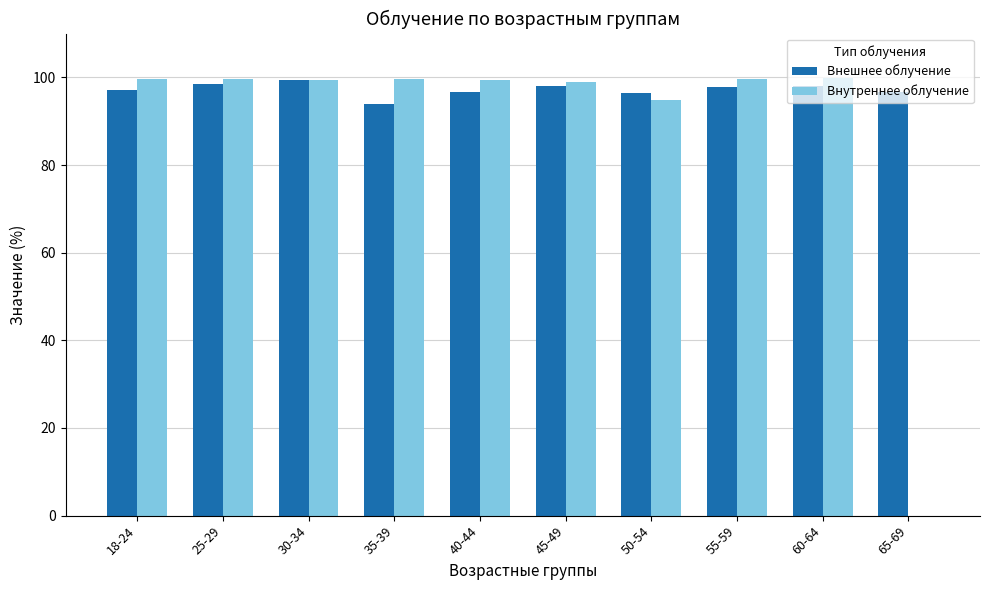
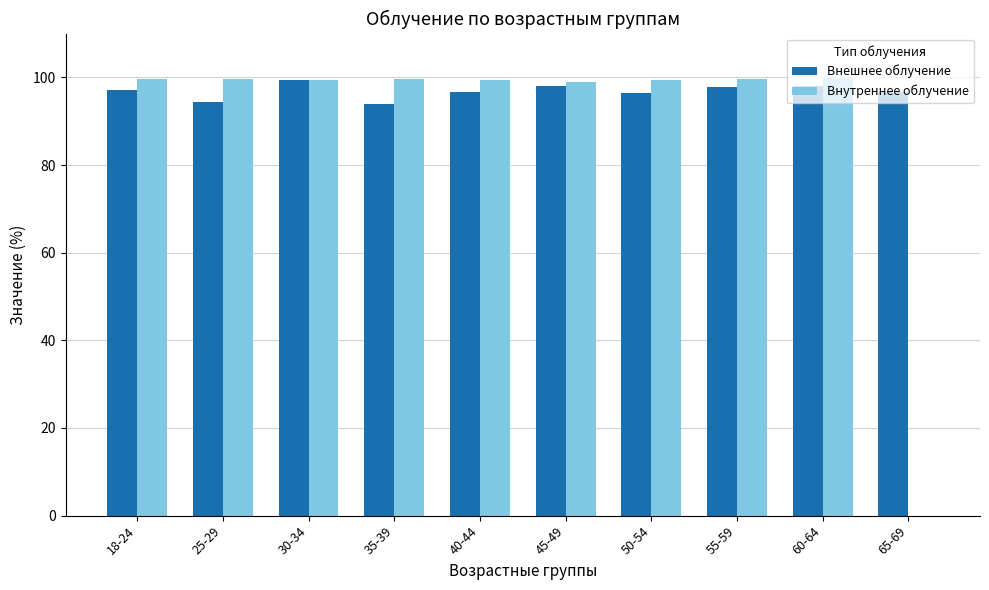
Внешнее облучение, 25-29: 98 -> 94
Внутреннее облучение, 50-54: 95 -> 99
